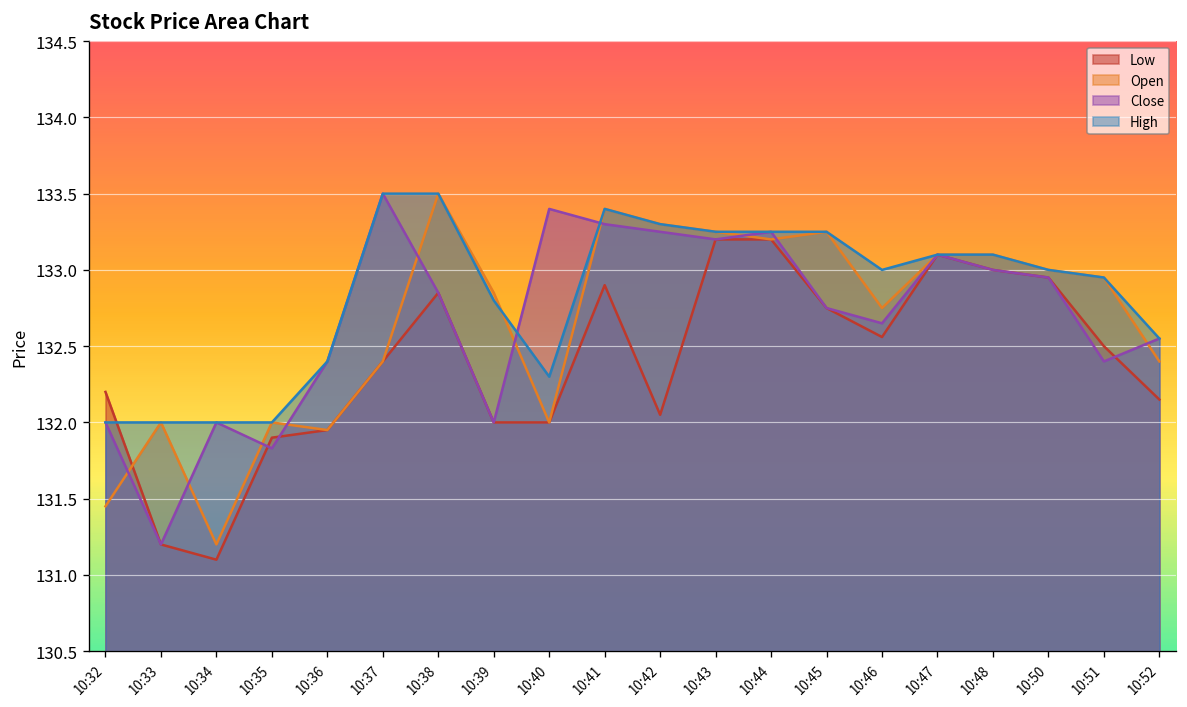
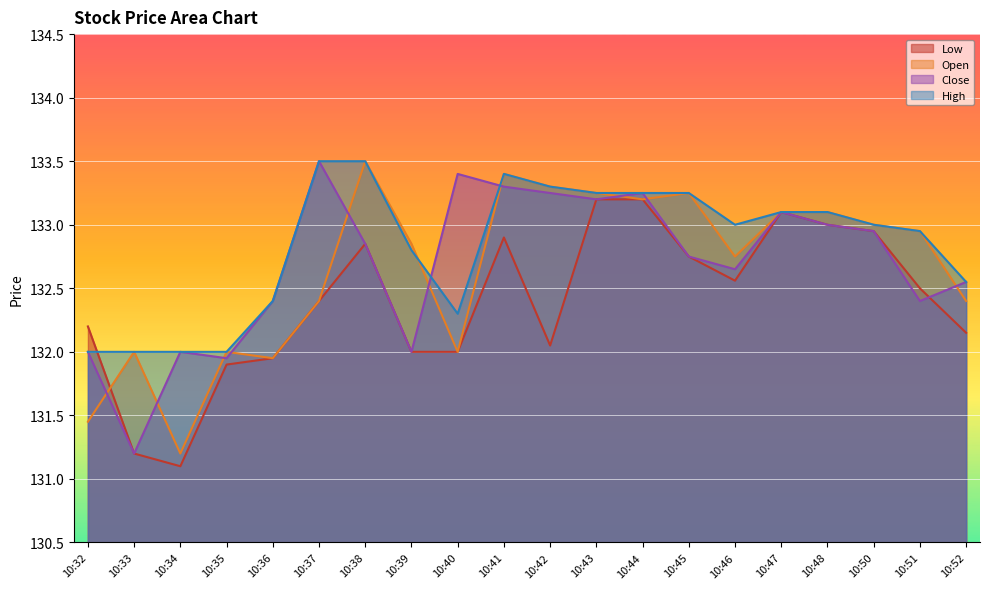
Close, 10:35: 131.83 -> 131.95
